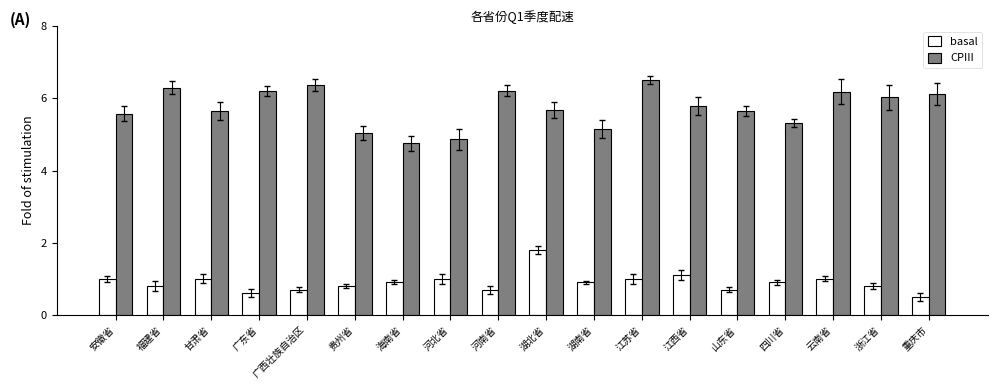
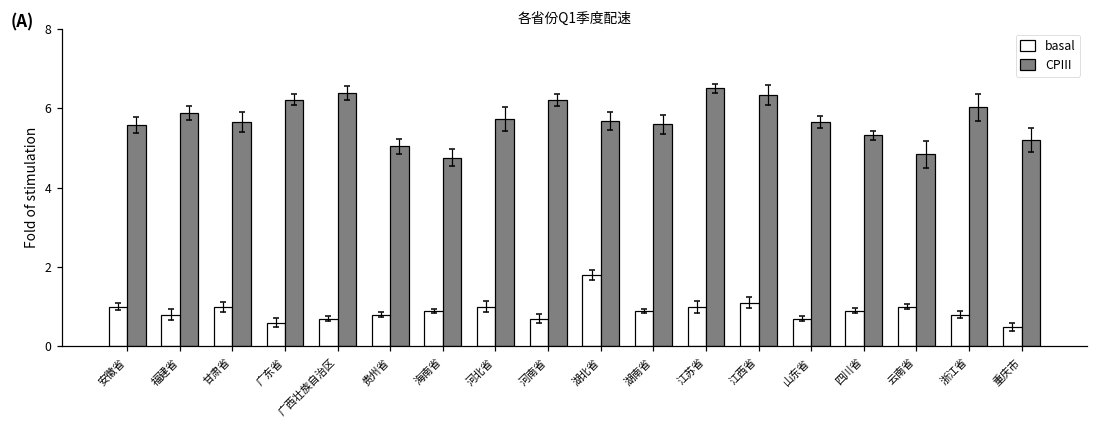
CPIII, 福建省: 6.3 -> 5.9
CPIII, 河北省: 4.9 -> 5.7
CPIII, 湖南省: 5.2 -> 5.6
CPIII, 江西省: 5.8 -> 6.3
CPIII, 云南省: 6.2 -> 4.8
CPIII, 重庆市: 6.1 -> 5.2
